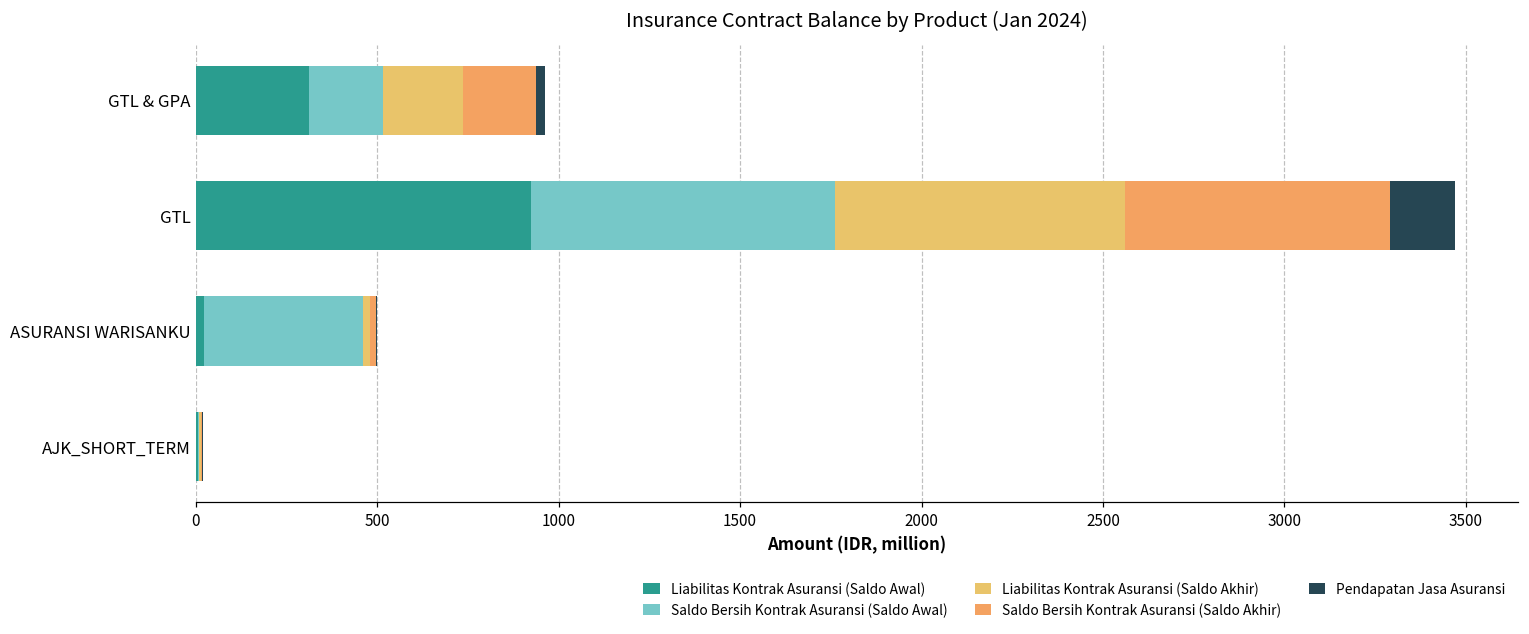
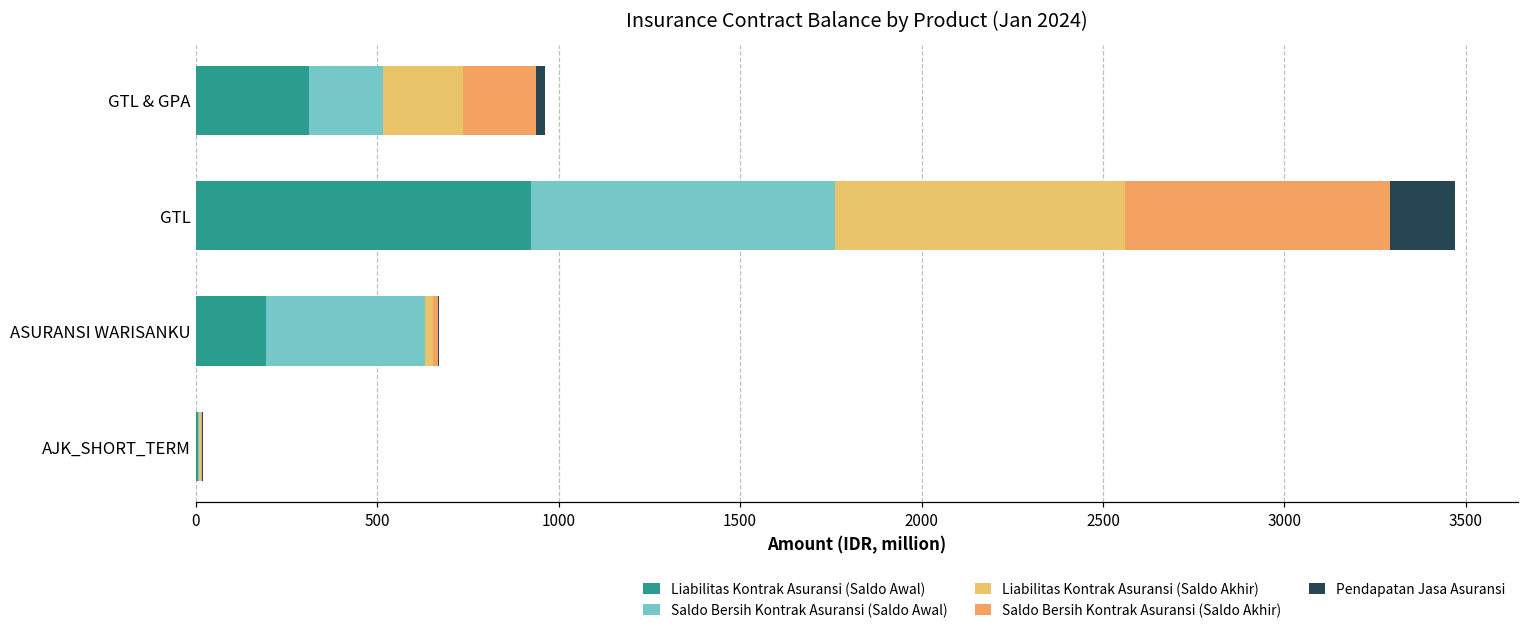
Liabilitas Kontrak Asuransi (Saldo Awal), ASURANSI WARISANKU: 20 -> 190
